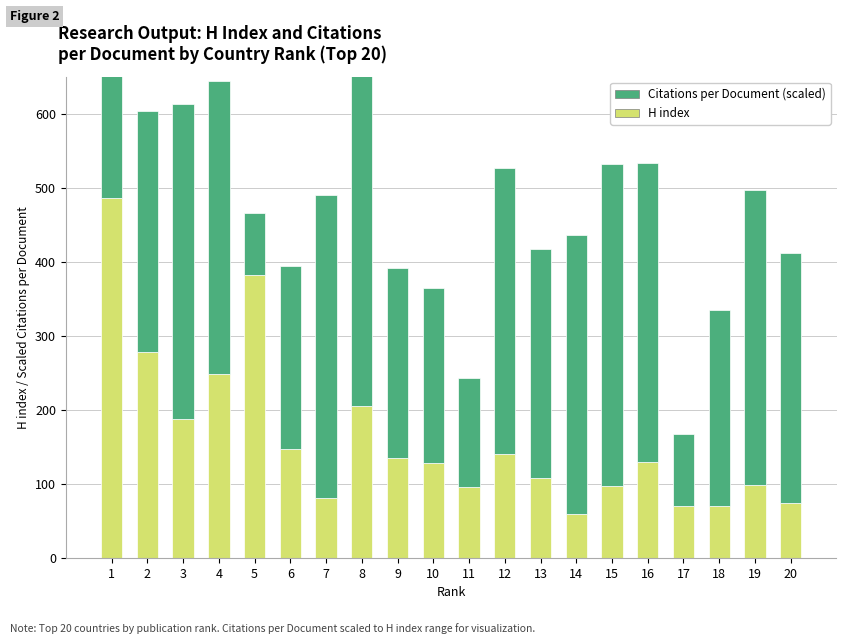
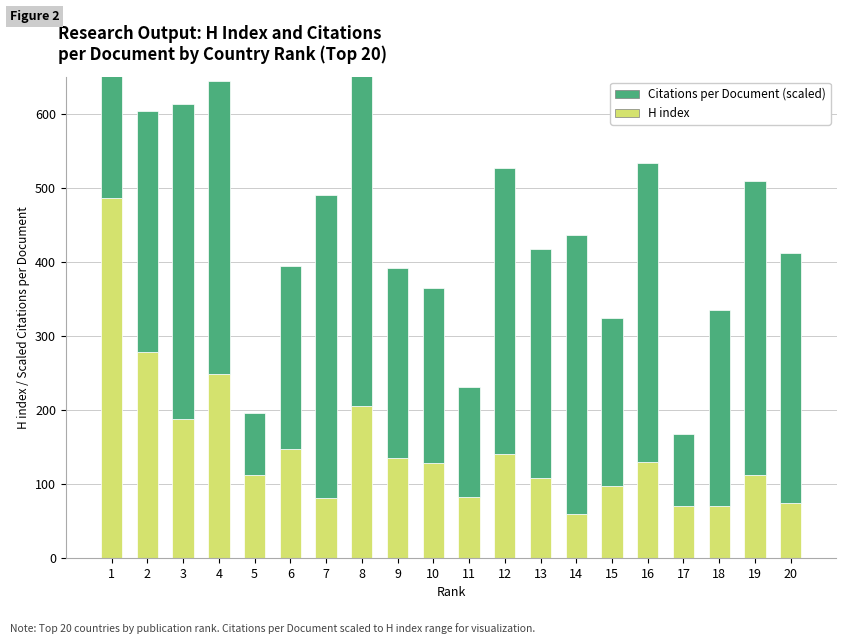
H index, 5: 380 -> 110
H index, 11: 100 -> 80
Citations per Document (scaled), 15: 440 -> 230
H index, 19: 100 -> 110
